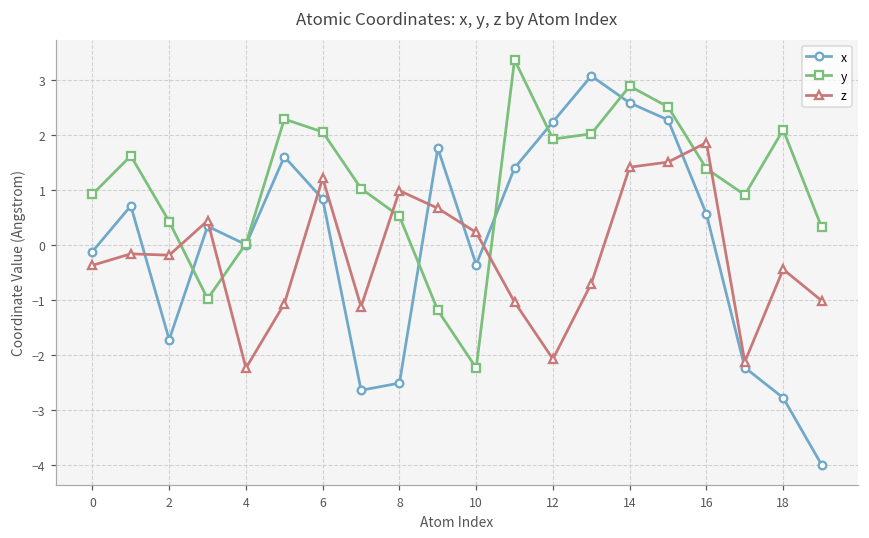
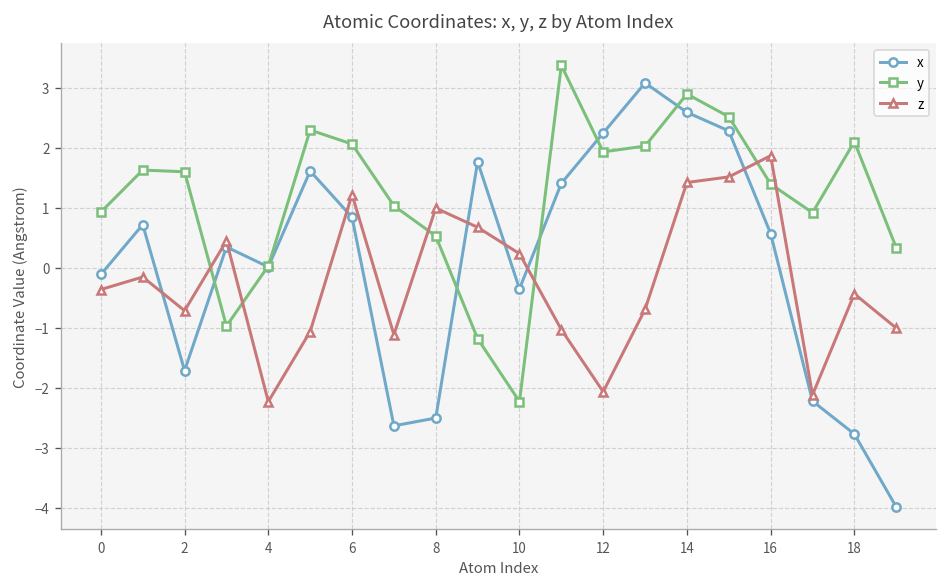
y, 2: 0.4 -> 1.6
z, 2: -0.2 -> -0.7
